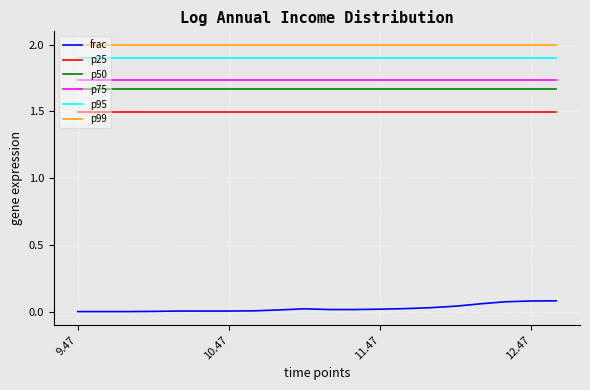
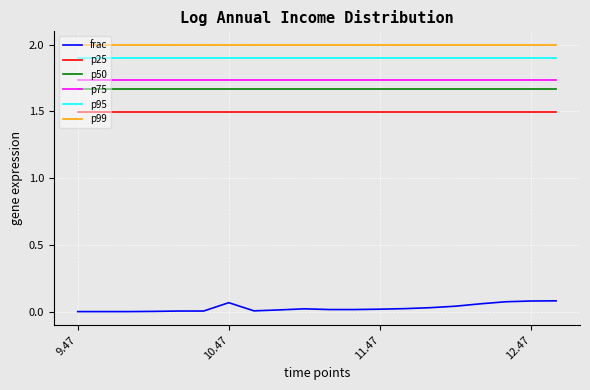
frac, 10.47: 0.00 -> 0.07
